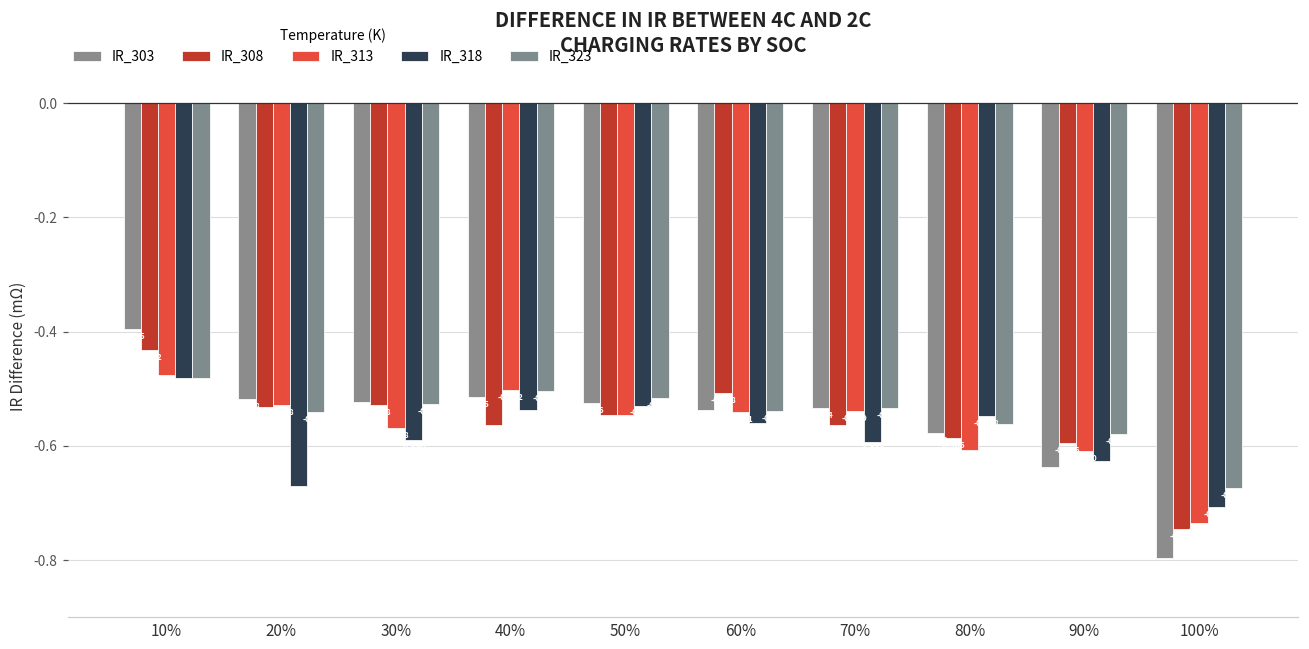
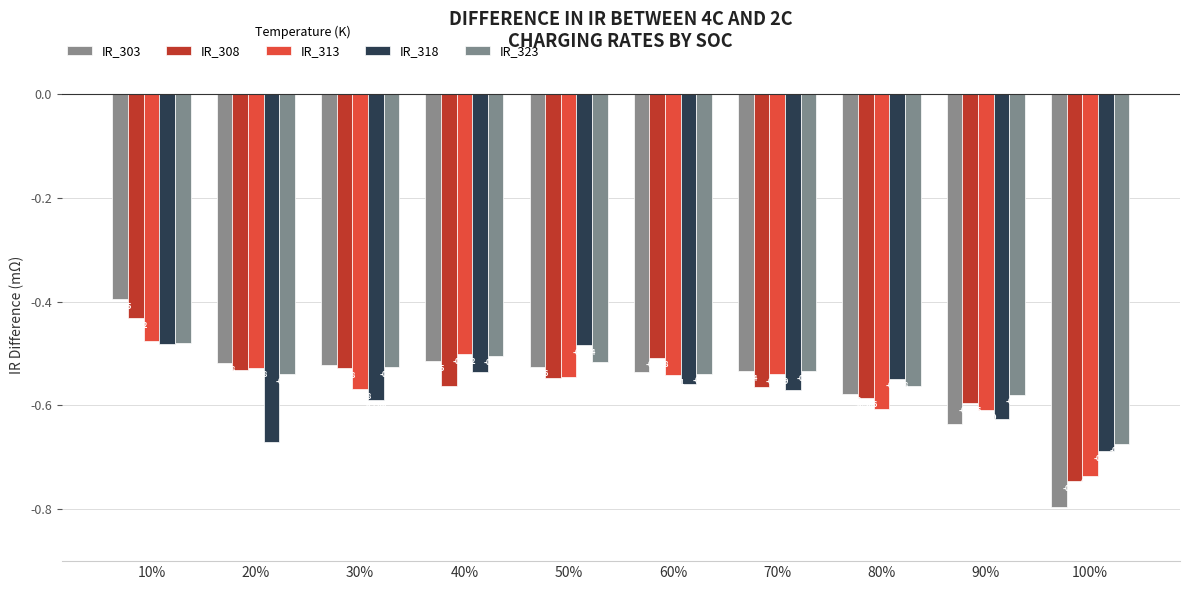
IR_318, 50%: -0.53 -> -0.48
IR_318, 70%: -0.59 -> -0.57
IR_318, 100%: -0.71 -> -0.69
